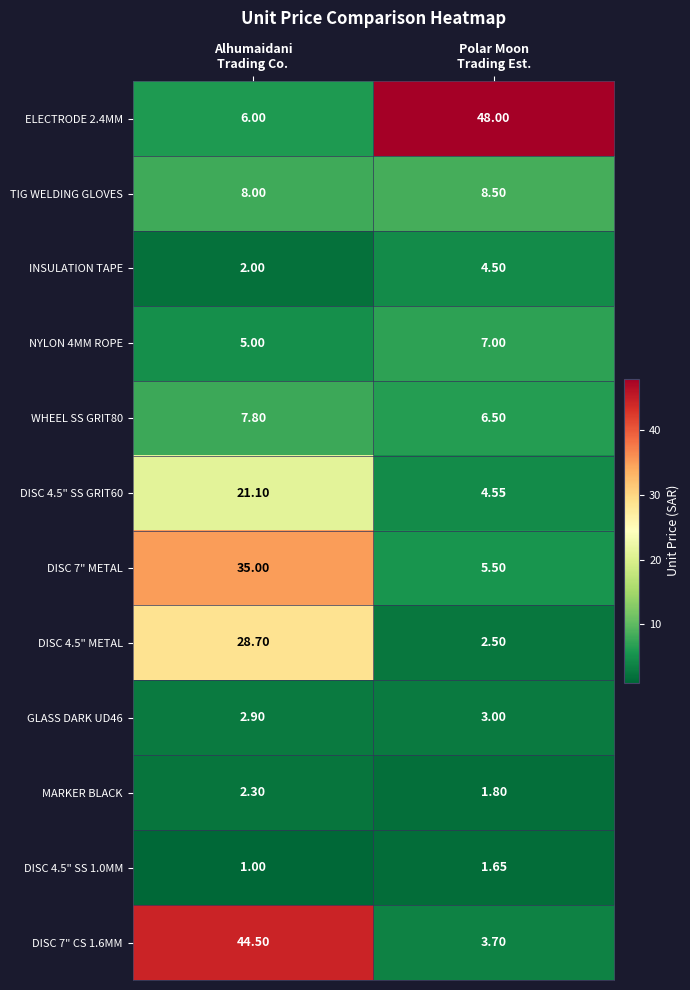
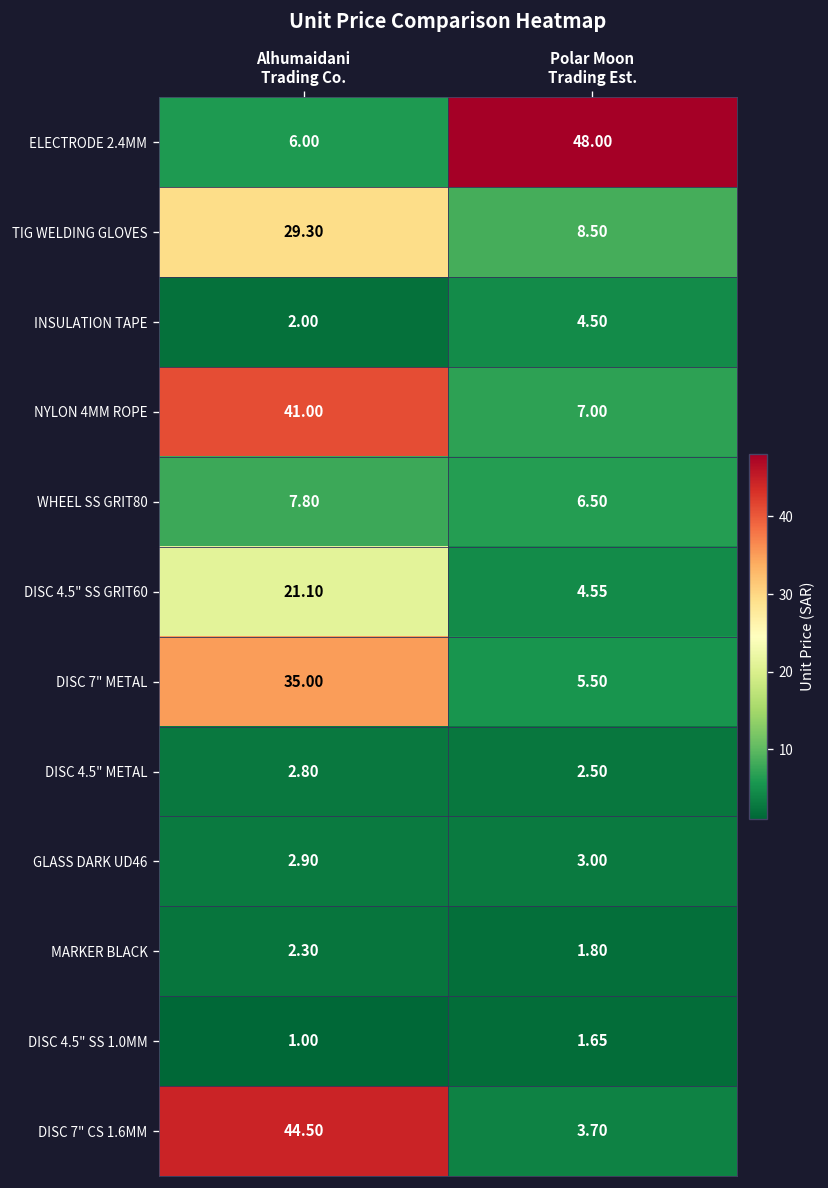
TIG WELDING GLOVES, Alhumaidani Trading Co.: 8.00 -> 29.30
NYLON 4MM ROPE, Alhumaidani Trading Co.: 5.00 -> 41.00
DISC 4.5" METAL, Alhumaidani Trading Co.: 28.70 -> 2.80
